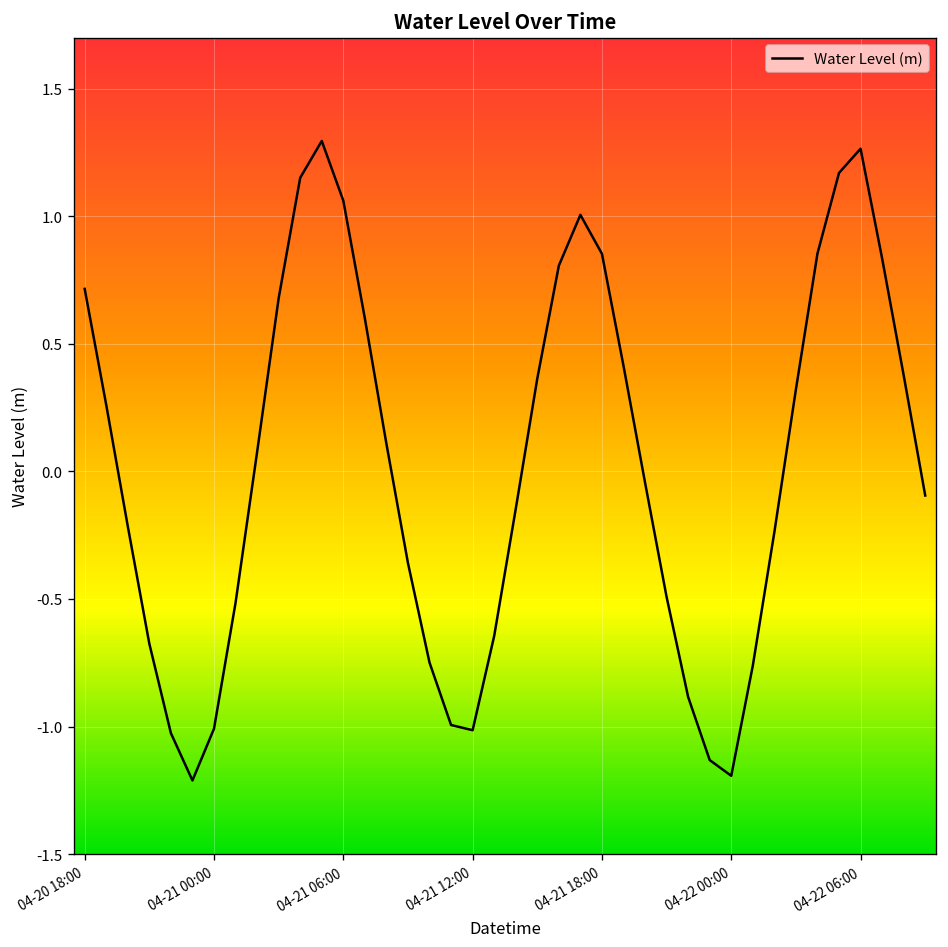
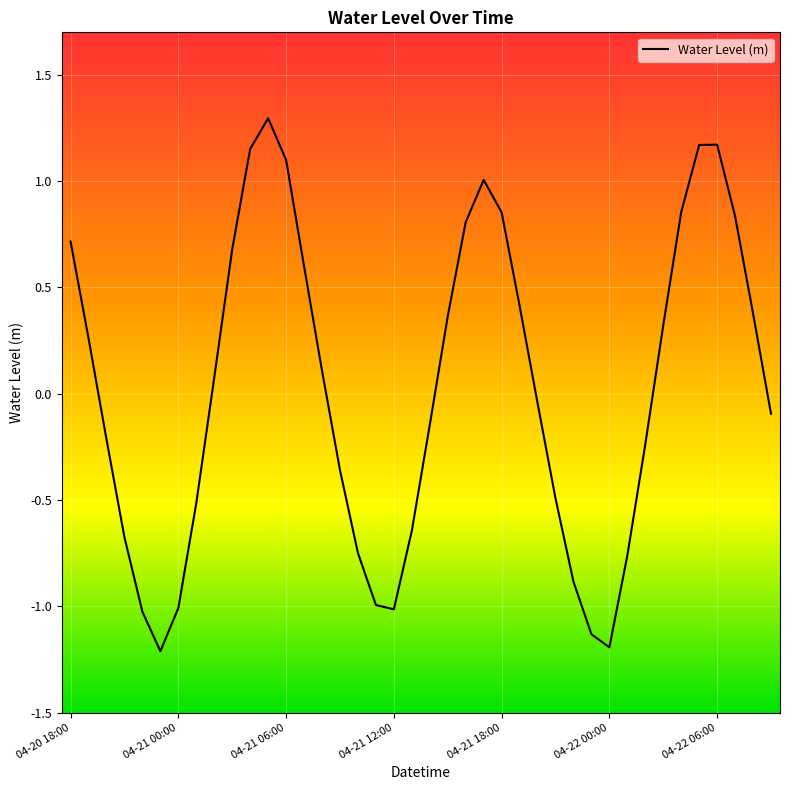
04-21 06:00: 1.06 -> 1.10
04-22 06:00: 1.27 -> 1.17
